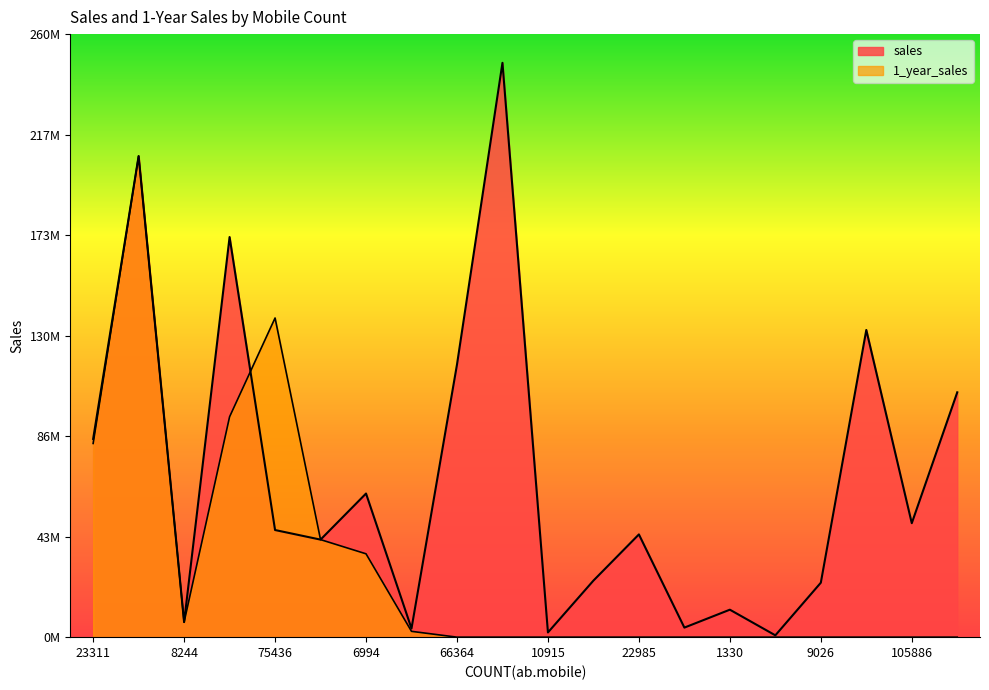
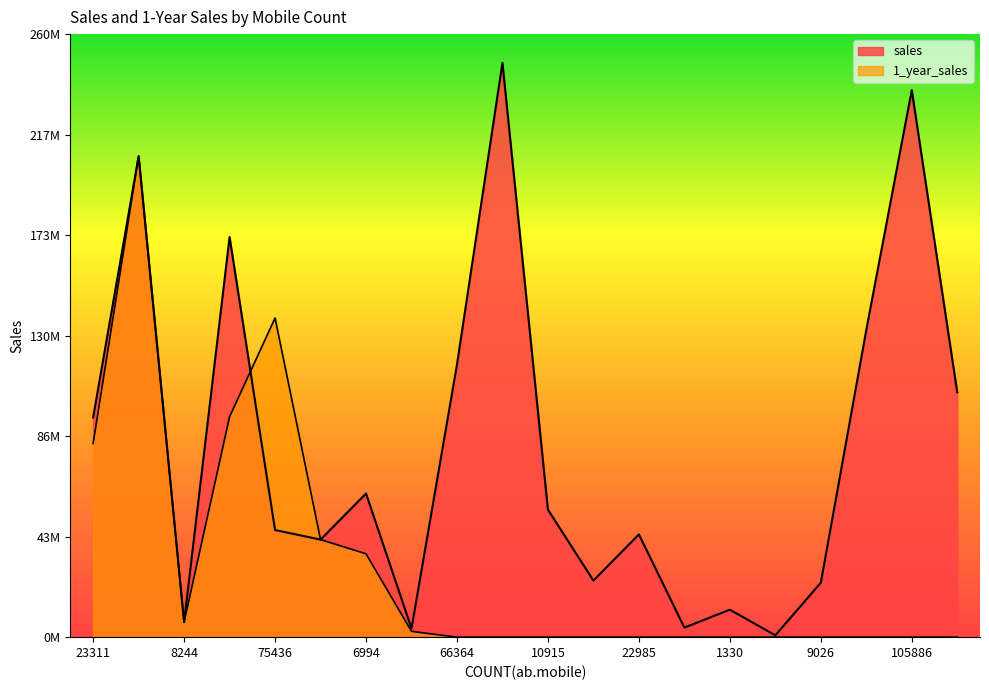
sales, 23311: 86000000 -> 95000000
sales, 10915: 2000000 -> 55000000
sales, 105886: 49000000 -> 236000000
